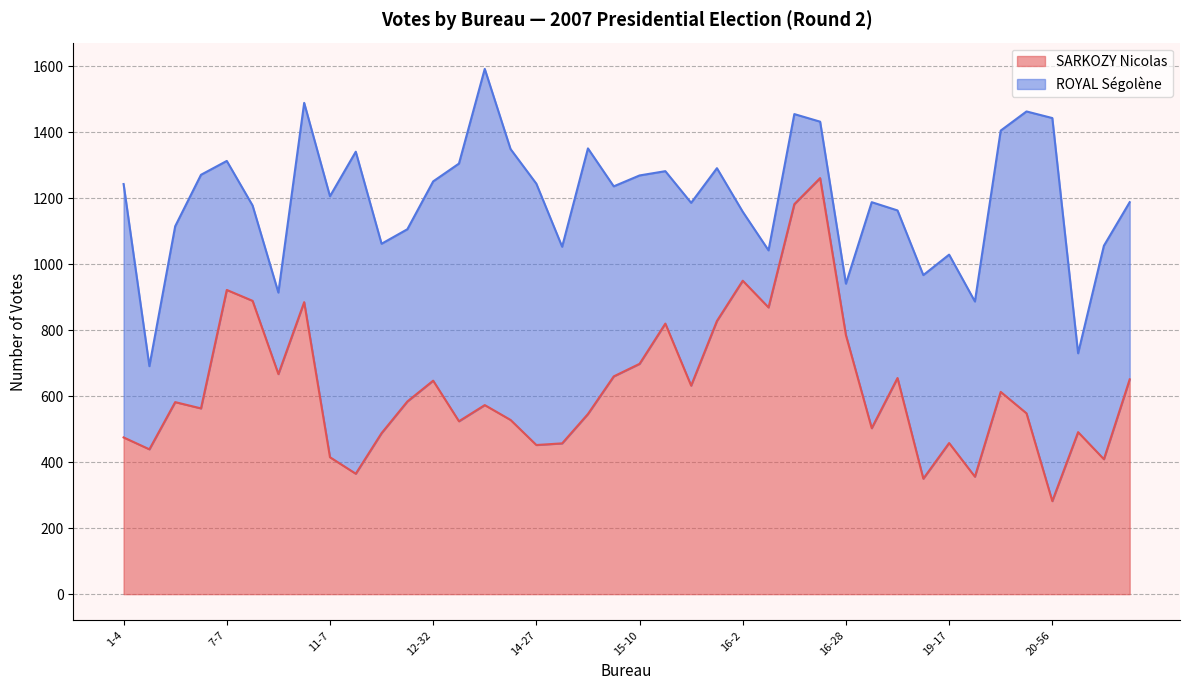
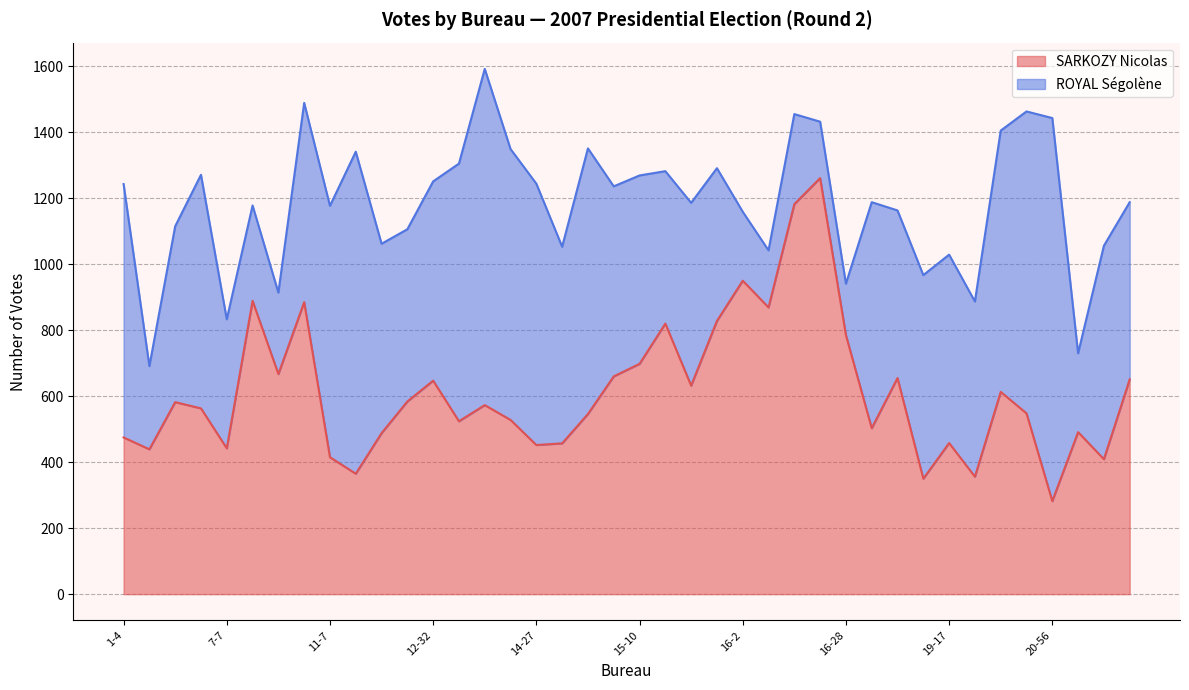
SARKOZY Nicolas, 7-7: 920 -> 440
ROYAL Ségolène, 11-7: 790 -> 760
